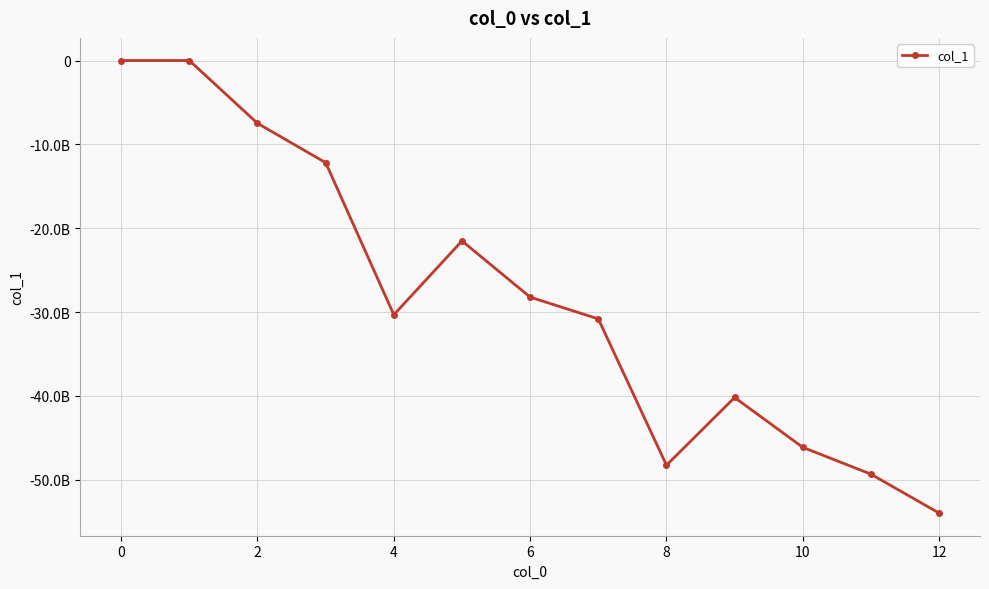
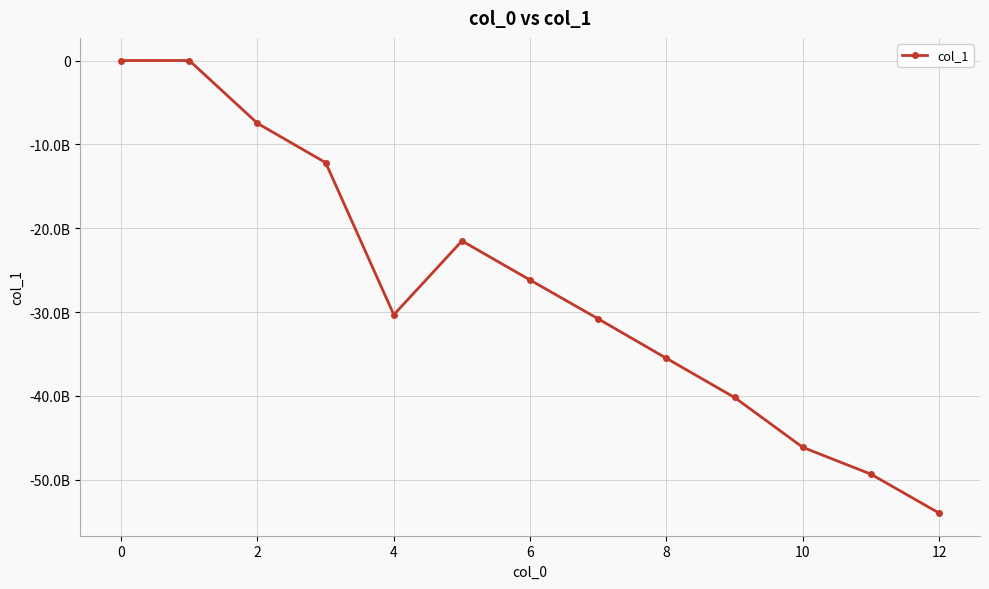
6: -28000000000 -> -26000000000
8: -48000000000 -> -36000000000
